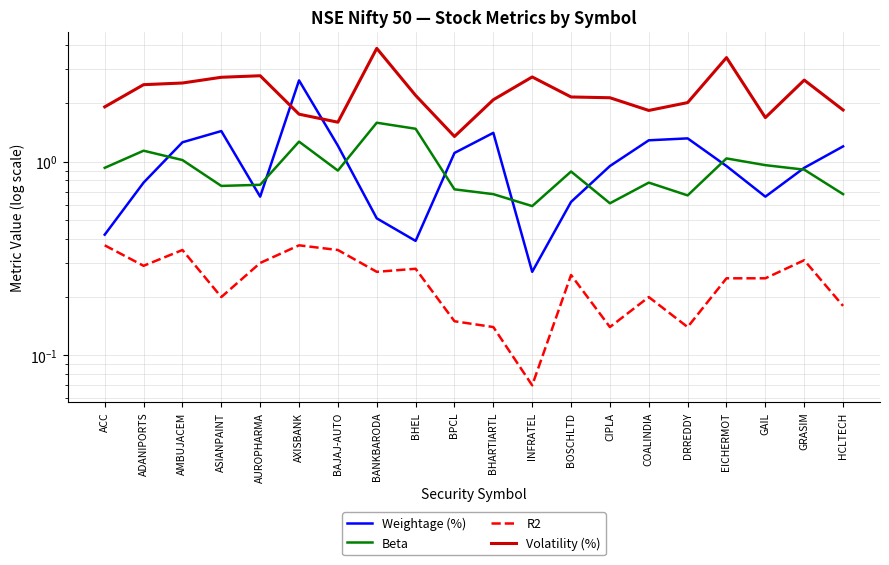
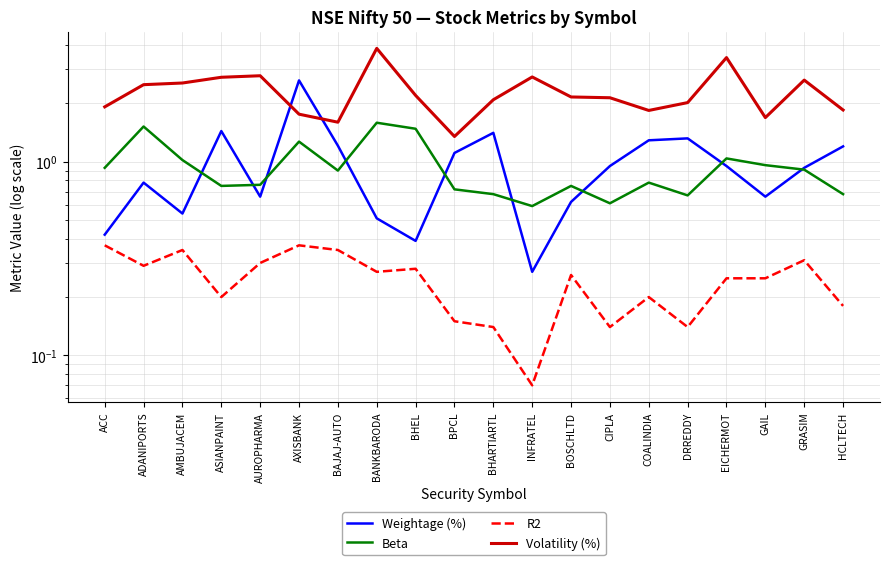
Beta, ADANIPORTS: 1.1 -> 1.5
Weightage (%), AMBUJACEM: 1.3 -> 0.54
Beta, BOSCHLTD: 0.9 -> 0.75
